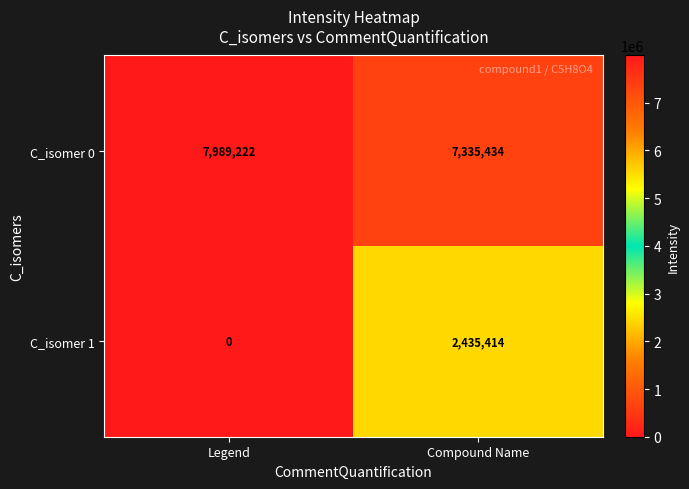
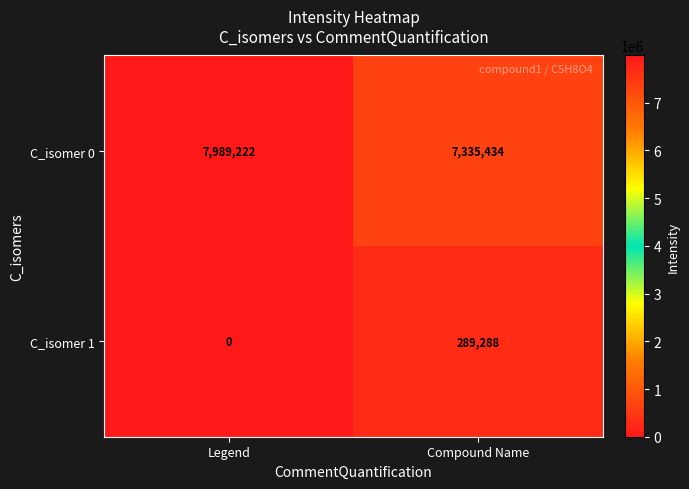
C_isomer 1, Compound Name: 2,435,414 -> 289,288
